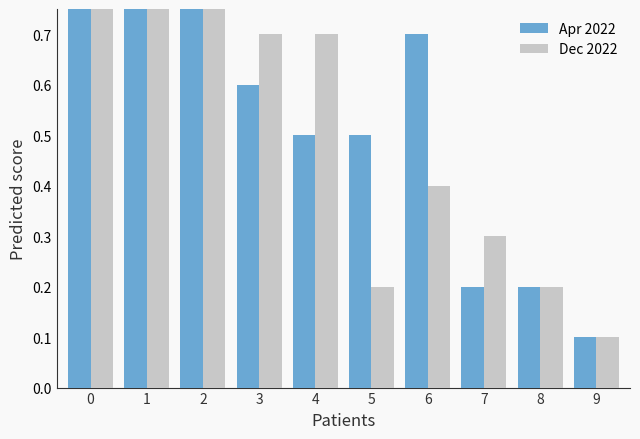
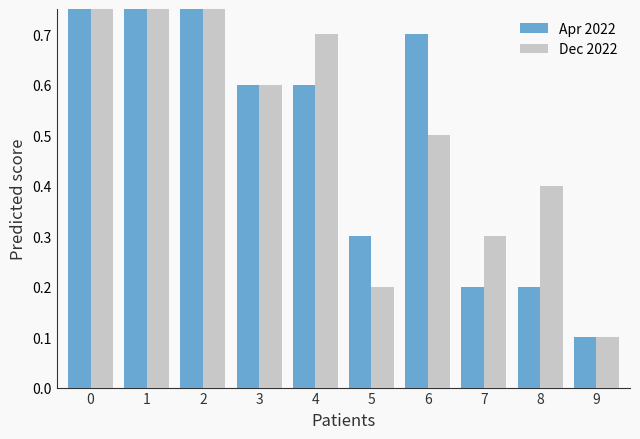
Dec 2022, 3: 0.70 -> 0.60
Apr 2022, 4: 0.50 -> 0.60
Apr 2022, 5: 0.50 -> 0.30
Dec 2022, 6: 0.40 -> 0.50
Dec 2022, 8: 0.20 -> 0.40
